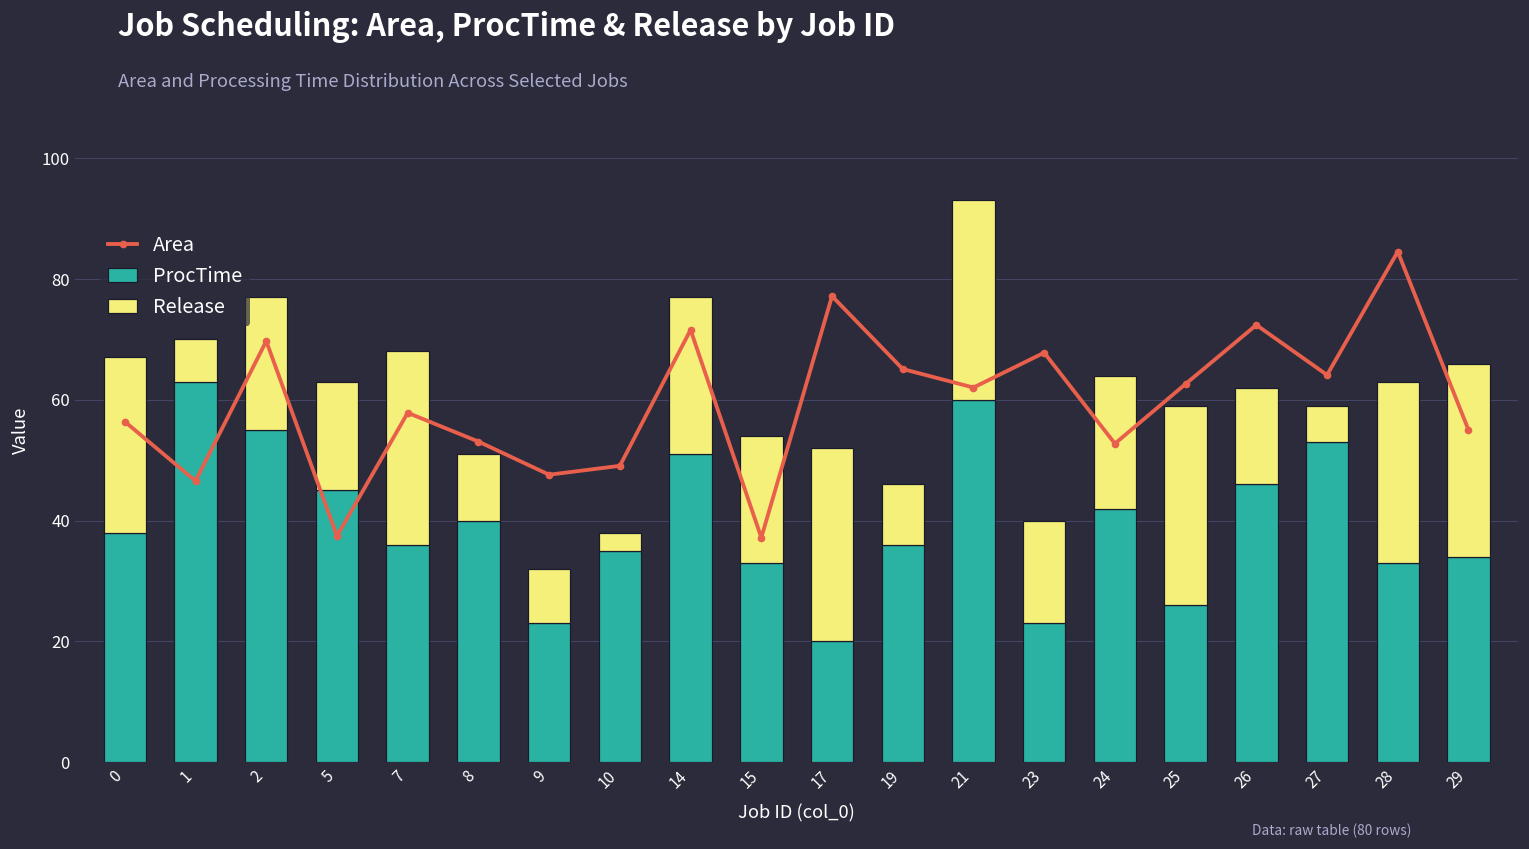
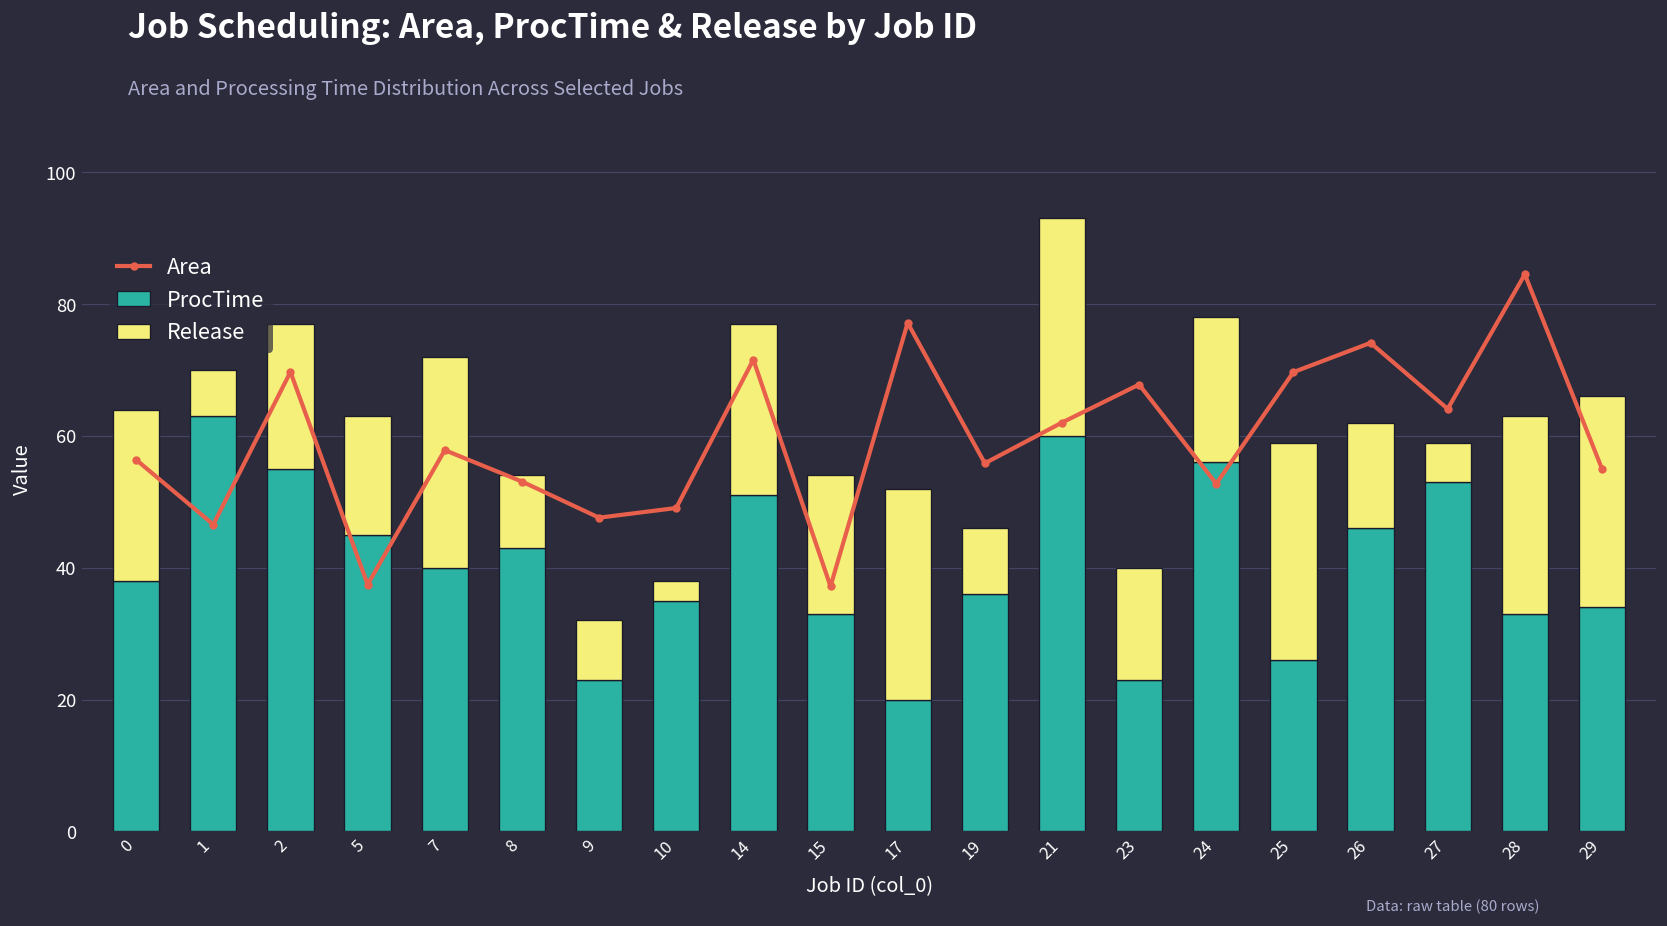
Release, 0: 29 -> 26
ProcTime, 7: 36 -> 40
ProcTime, 8: 40 -> 43
Area, 19: 65 -> 56
ProcTime, 24: 42 -> 56
Area, 25: 63 -> 70
Area, 26: 72 -> 74
